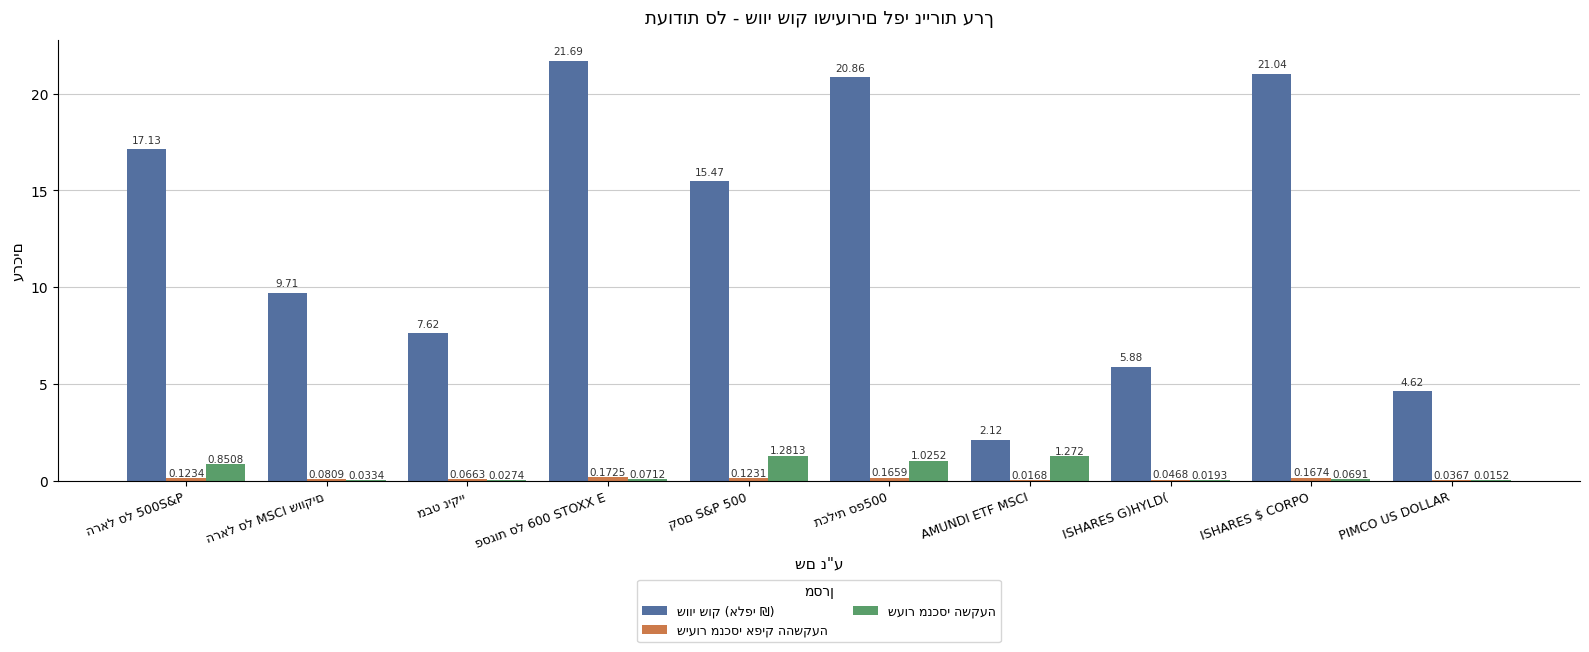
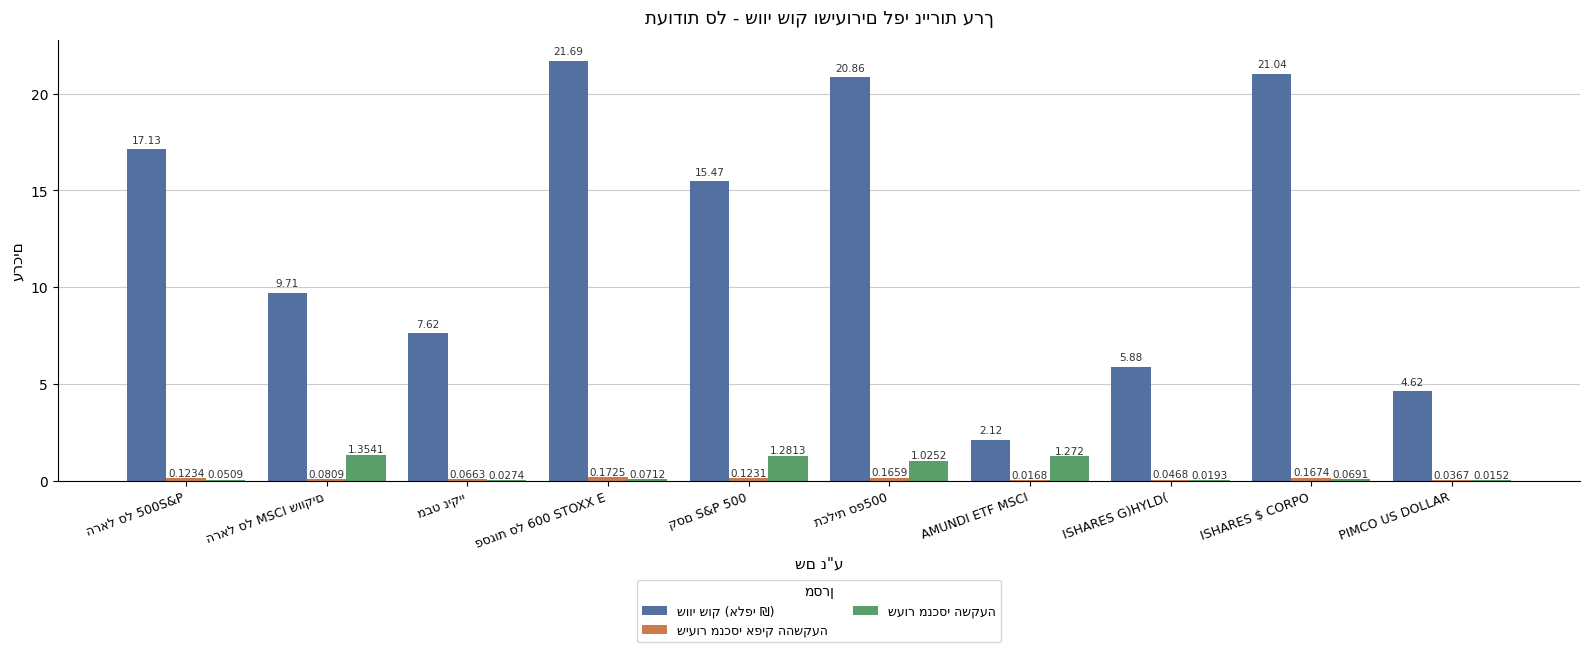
שעור מנכסי השקעה, הראל סל 500S&P: 0.8508 -> 0.0509
שעור מנכסי השקעה, הראל סל MSCI שווקים: 0.0334 -> 1.3541
